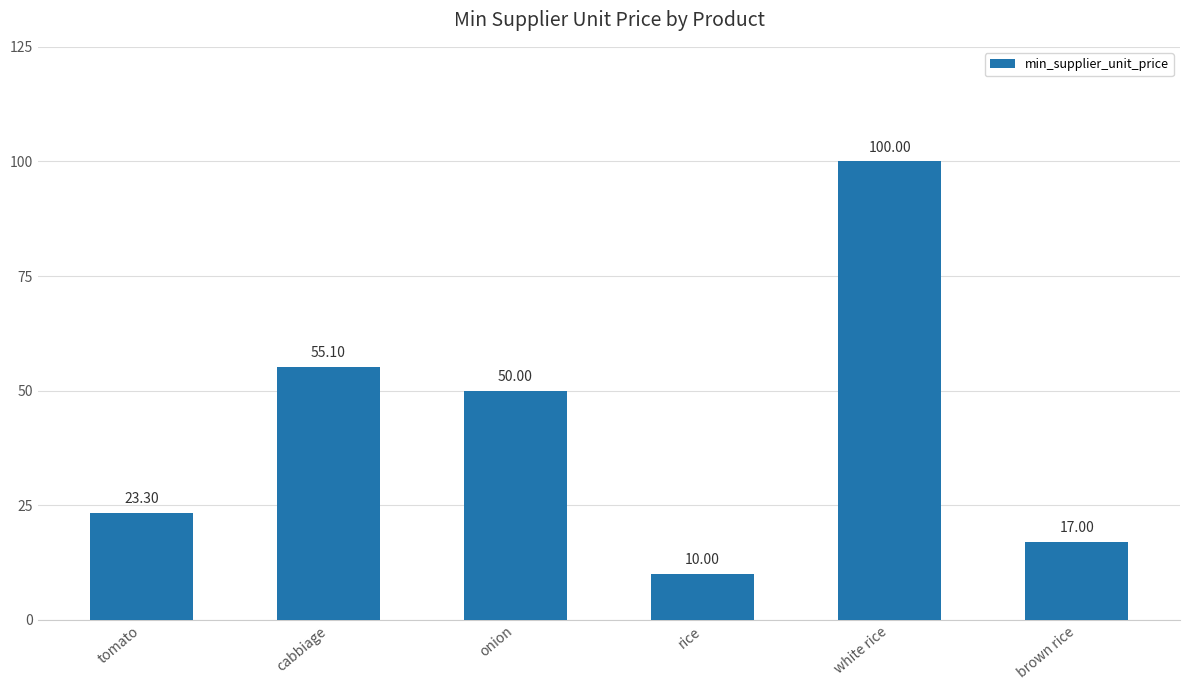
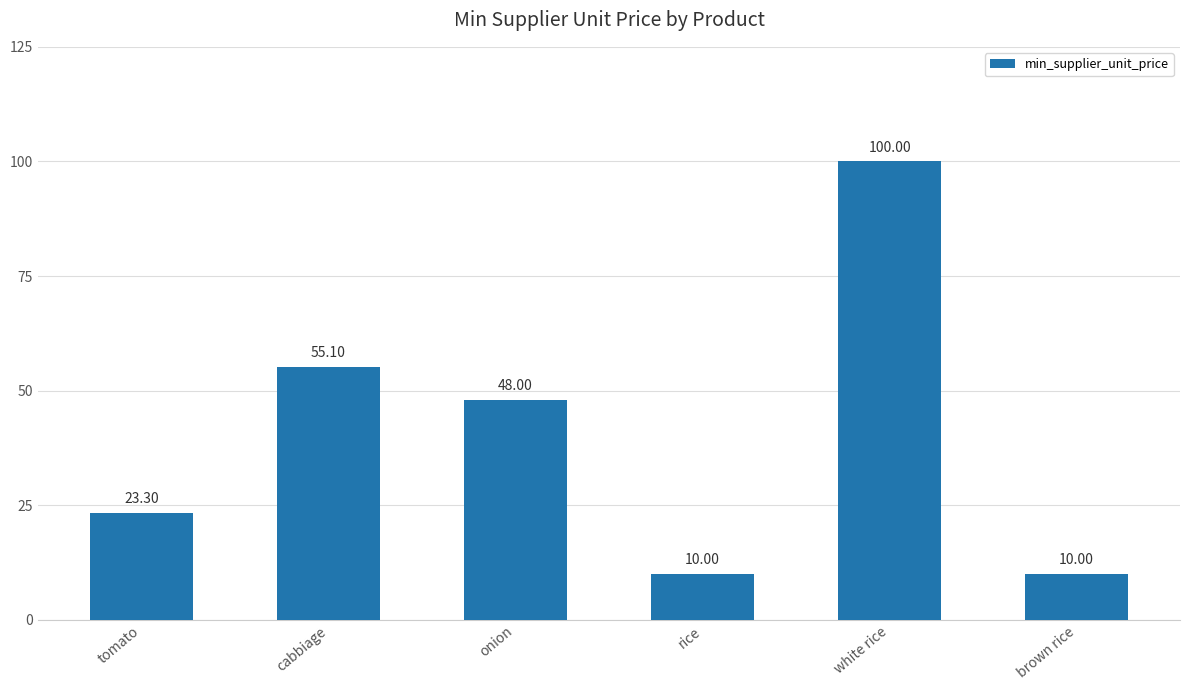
onion: 50.00 -> 48.00
brown rice: 17.00 -> 10.00
